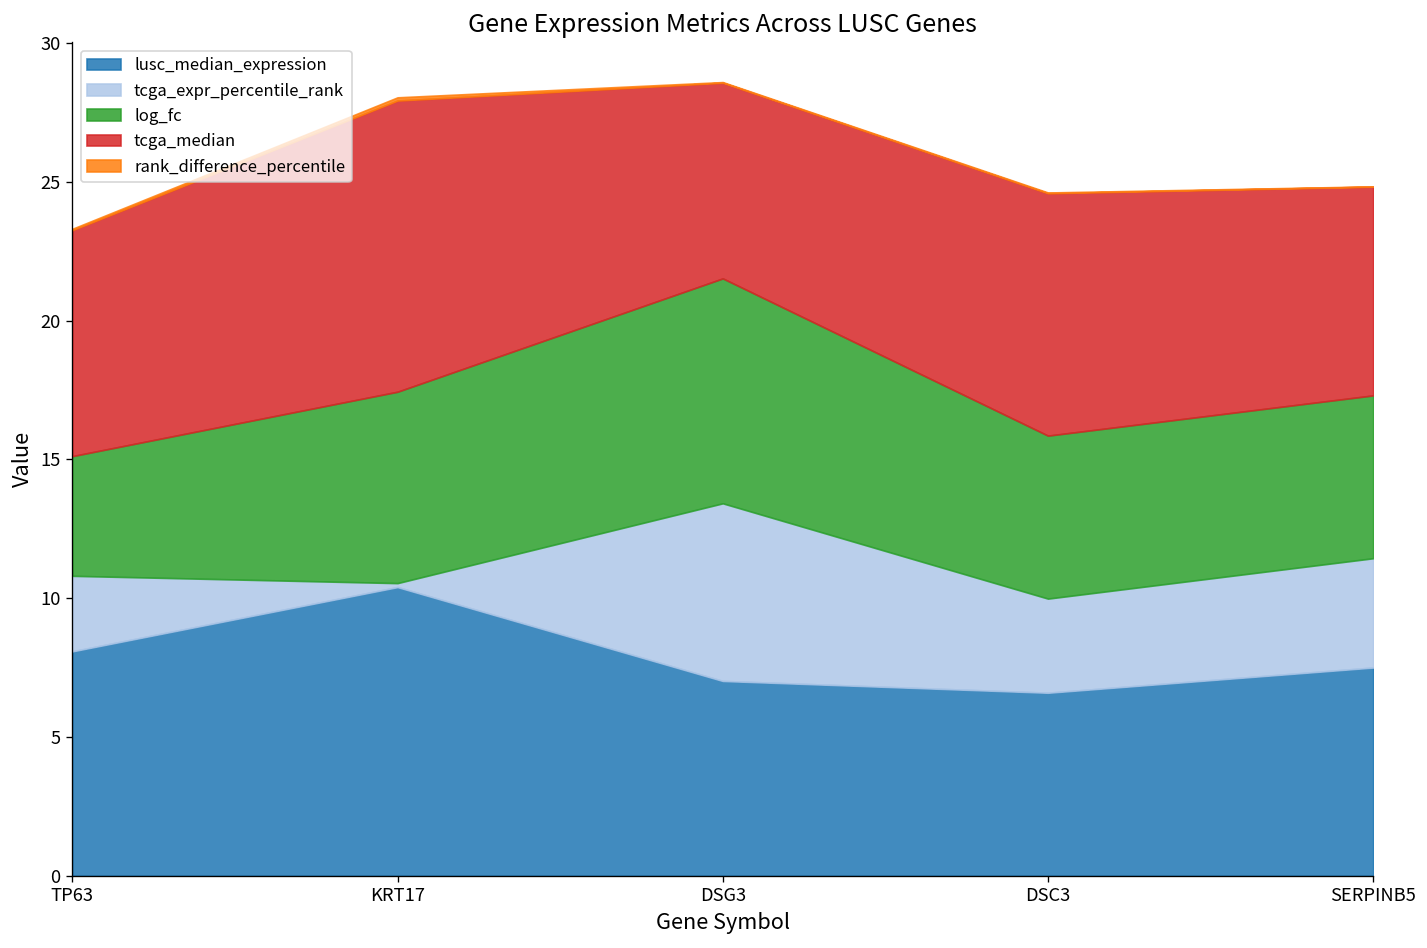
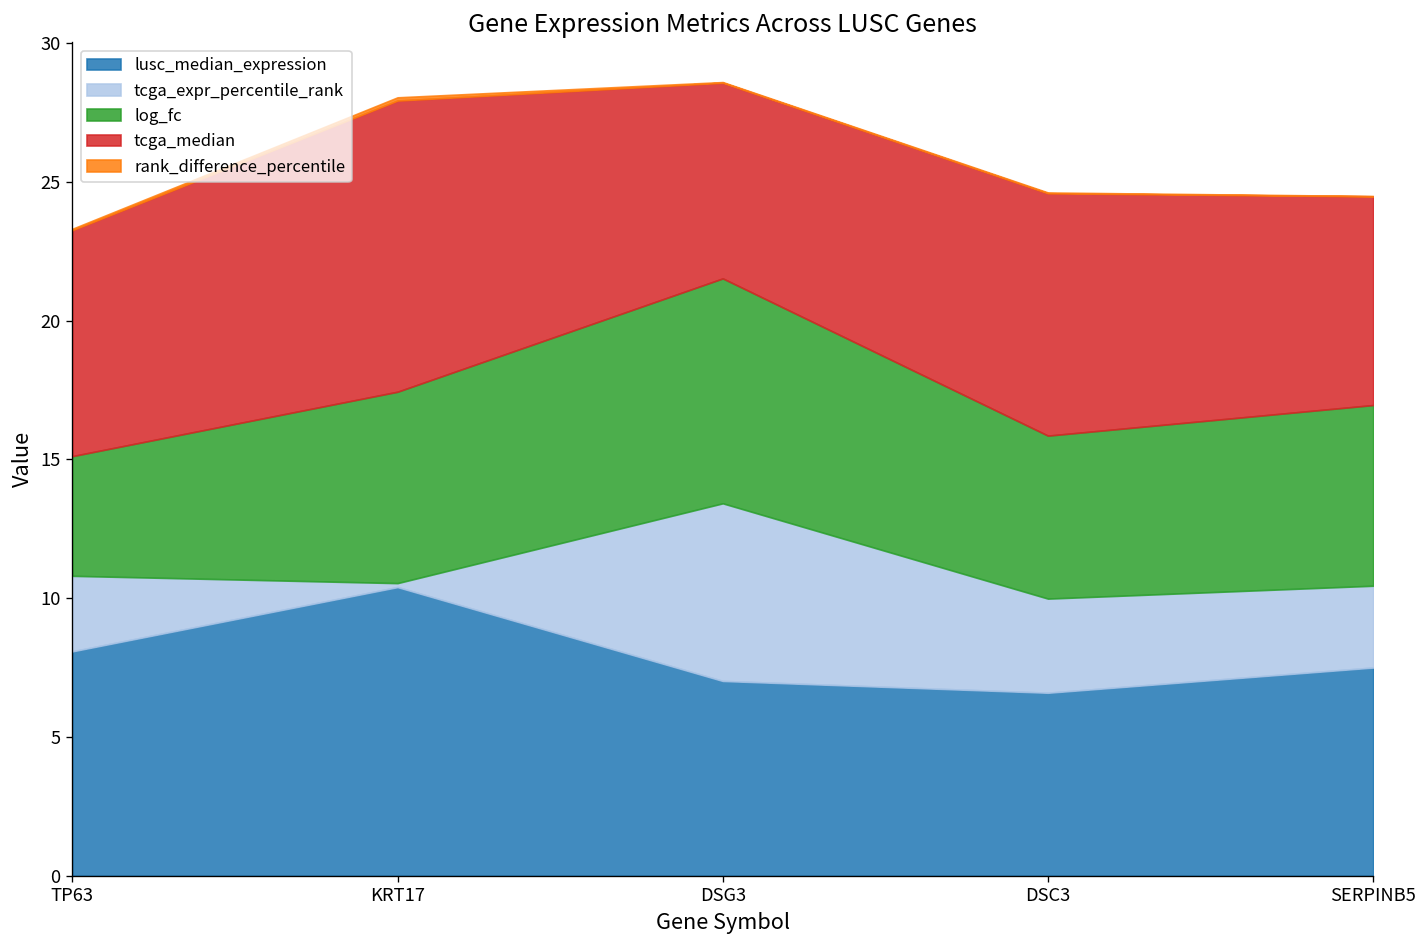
tcga_expr_percentile_rank, SERPINB5: 3.9 -> 2.9
log_fc, SERPINB5: 5.9 -> 6.5
